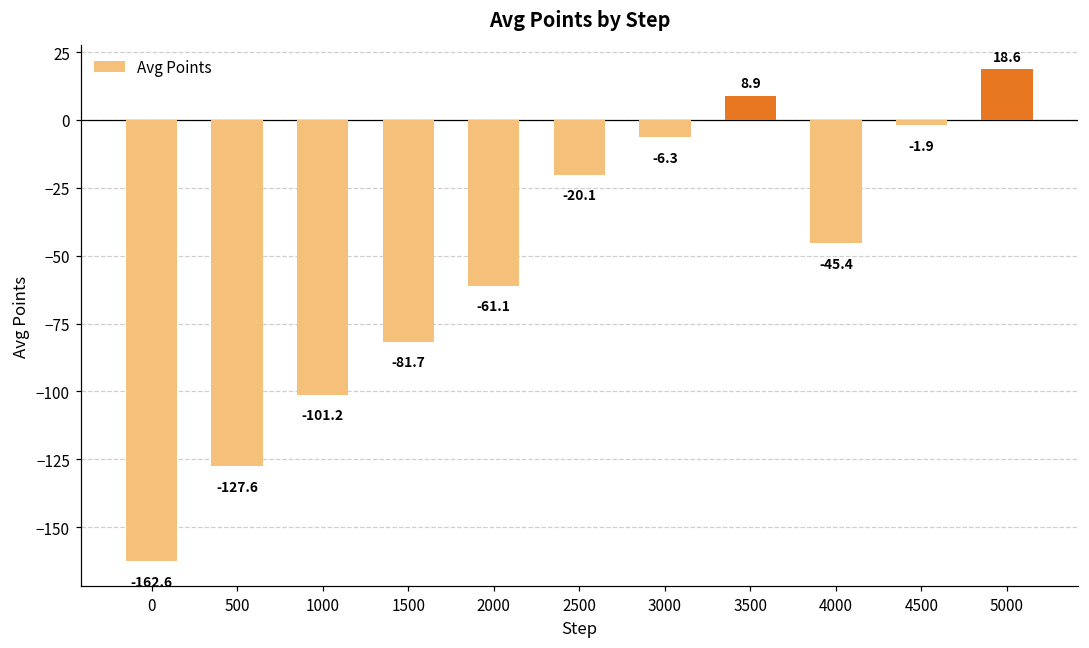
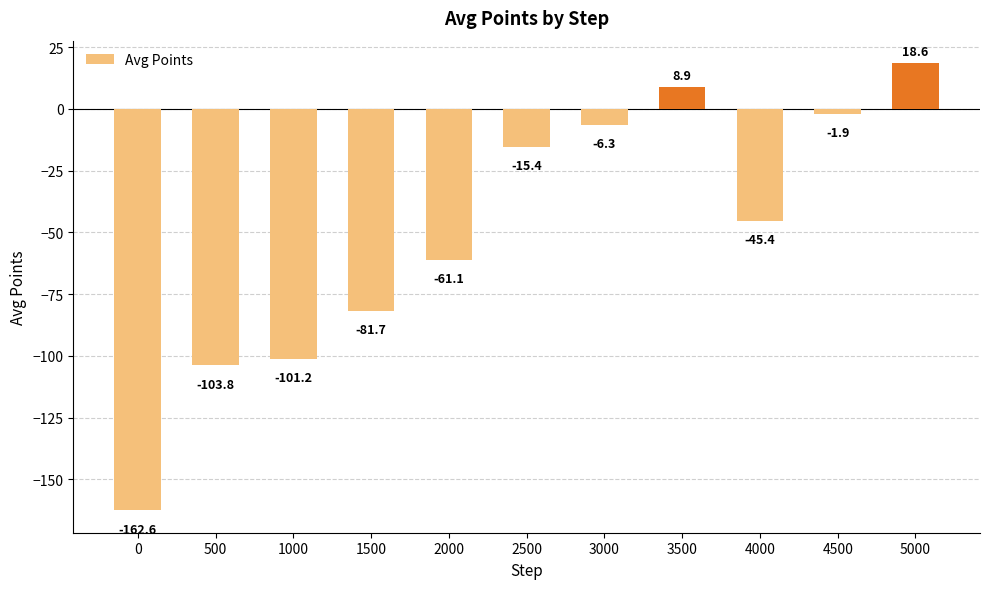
500: -127.6 -> -103.8
2500: -20.1 -> -15.4
